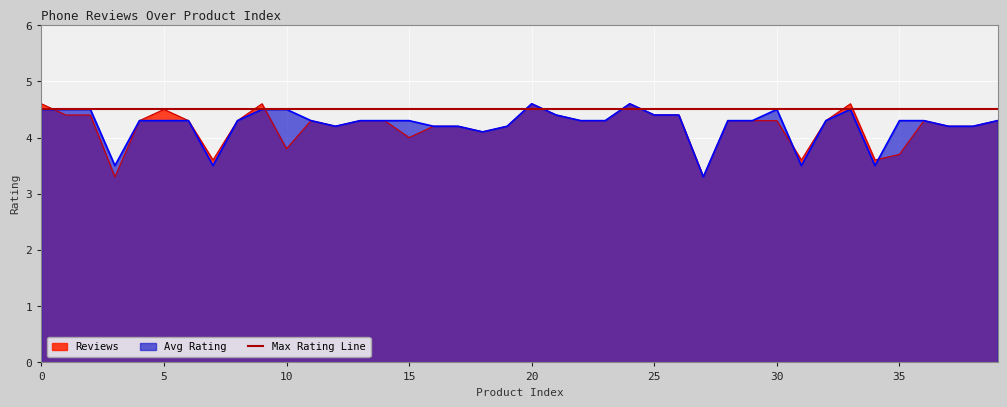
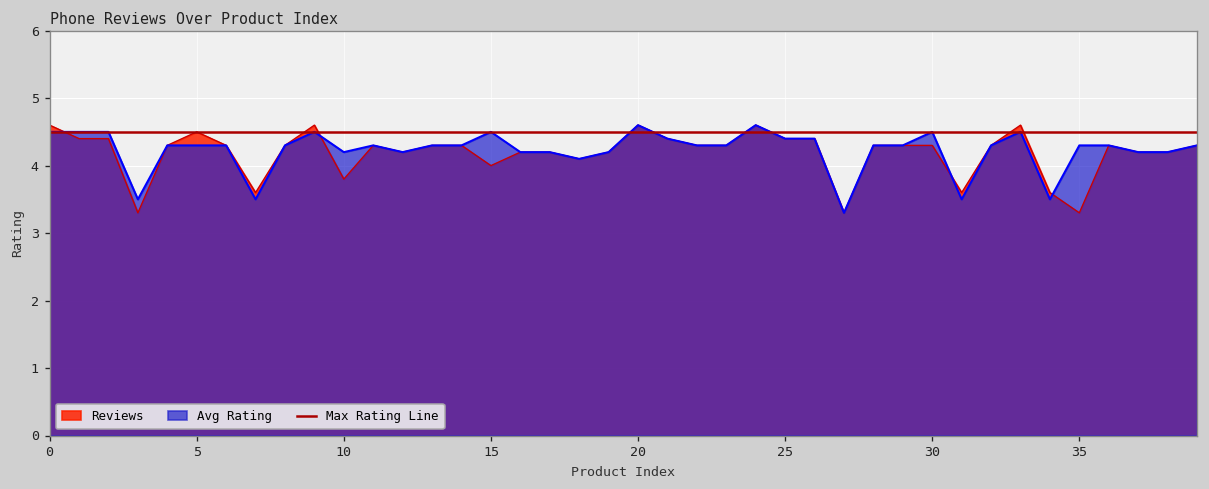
Avg Rating, 10: 4.5 -> 4.2
Avg Rating, 15: 4.3 -> 4.5
Reviews, 35: 3.7 -> 3.3
